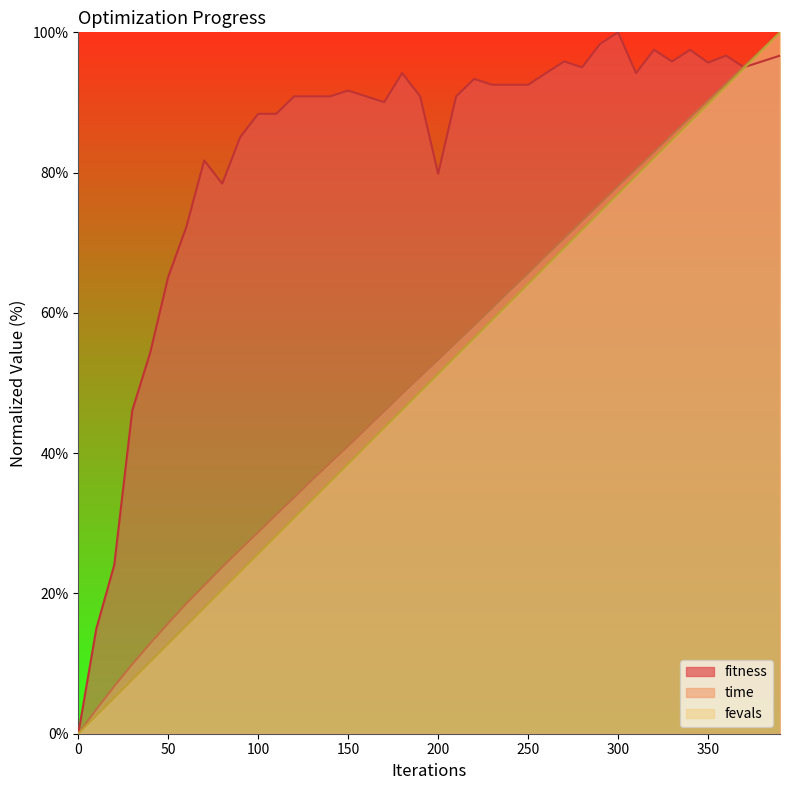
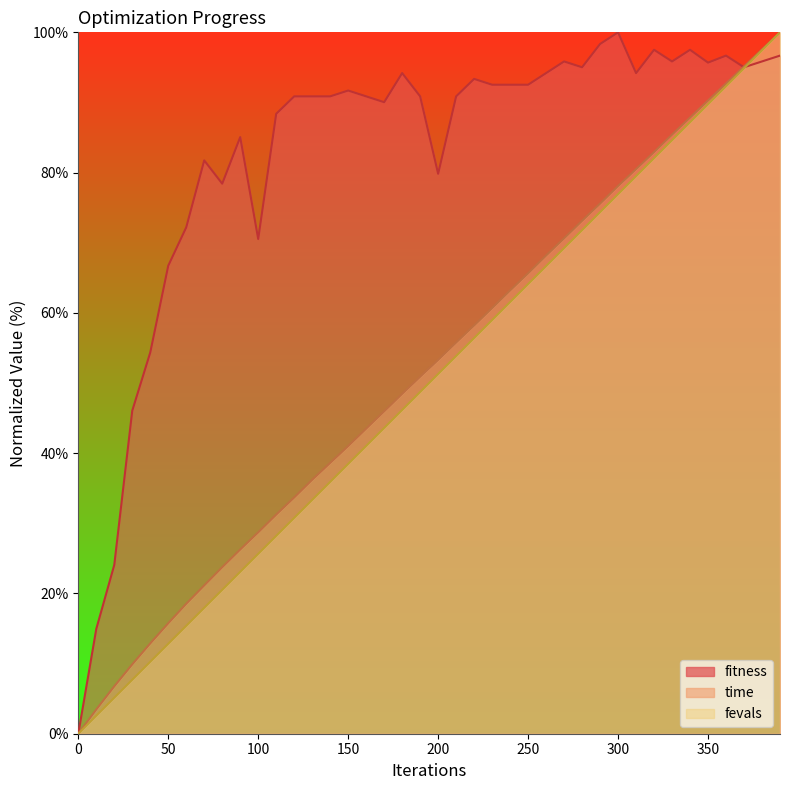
fitness, 50: 65% -> 67%
fitness, 100: 88% -> 71%
